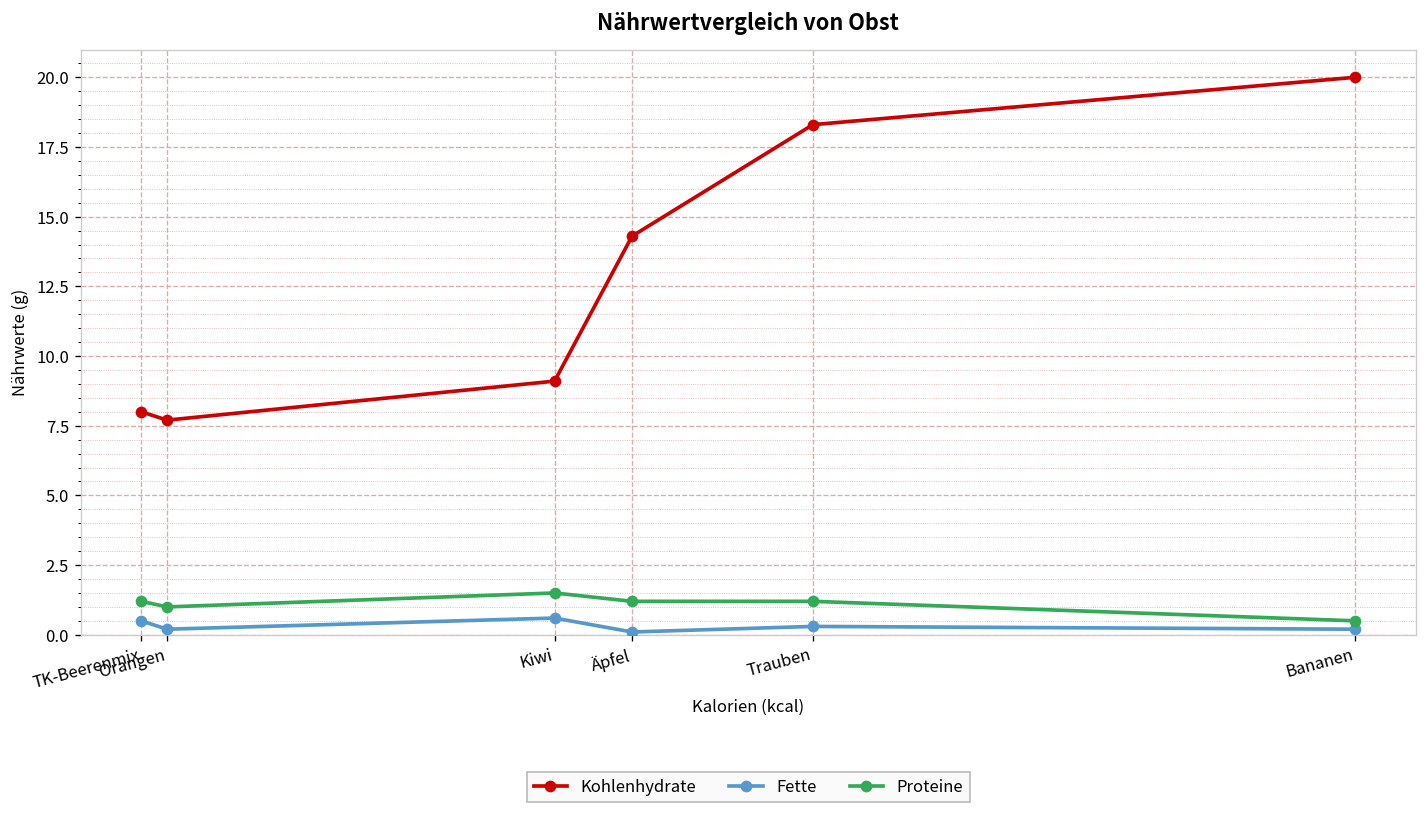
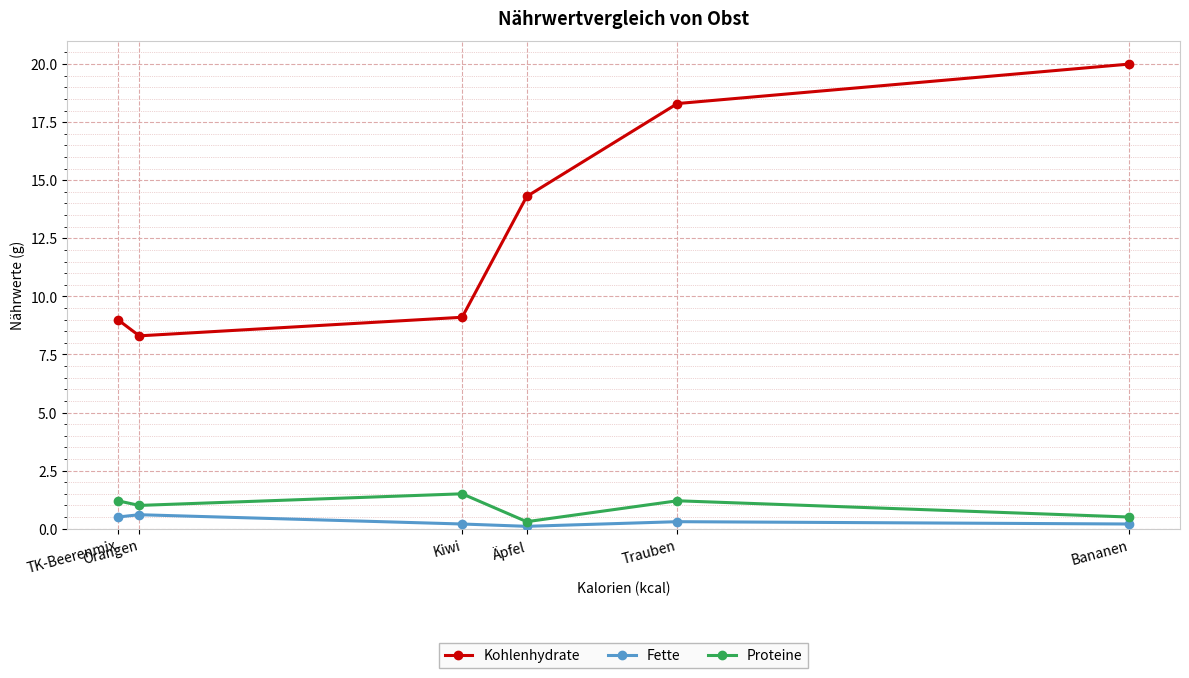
Kohlenhydrate, TK-Beerenmix: 8 -> 9
Kohlenhydrate, Orangen: 7.7 -> 8.3
Fette, Orangen: 0.2 -> 0.6
Fette, Kiwi: 0.6 -> 0.2
Proteine, Äpfel: 1.2 -> 0.3
